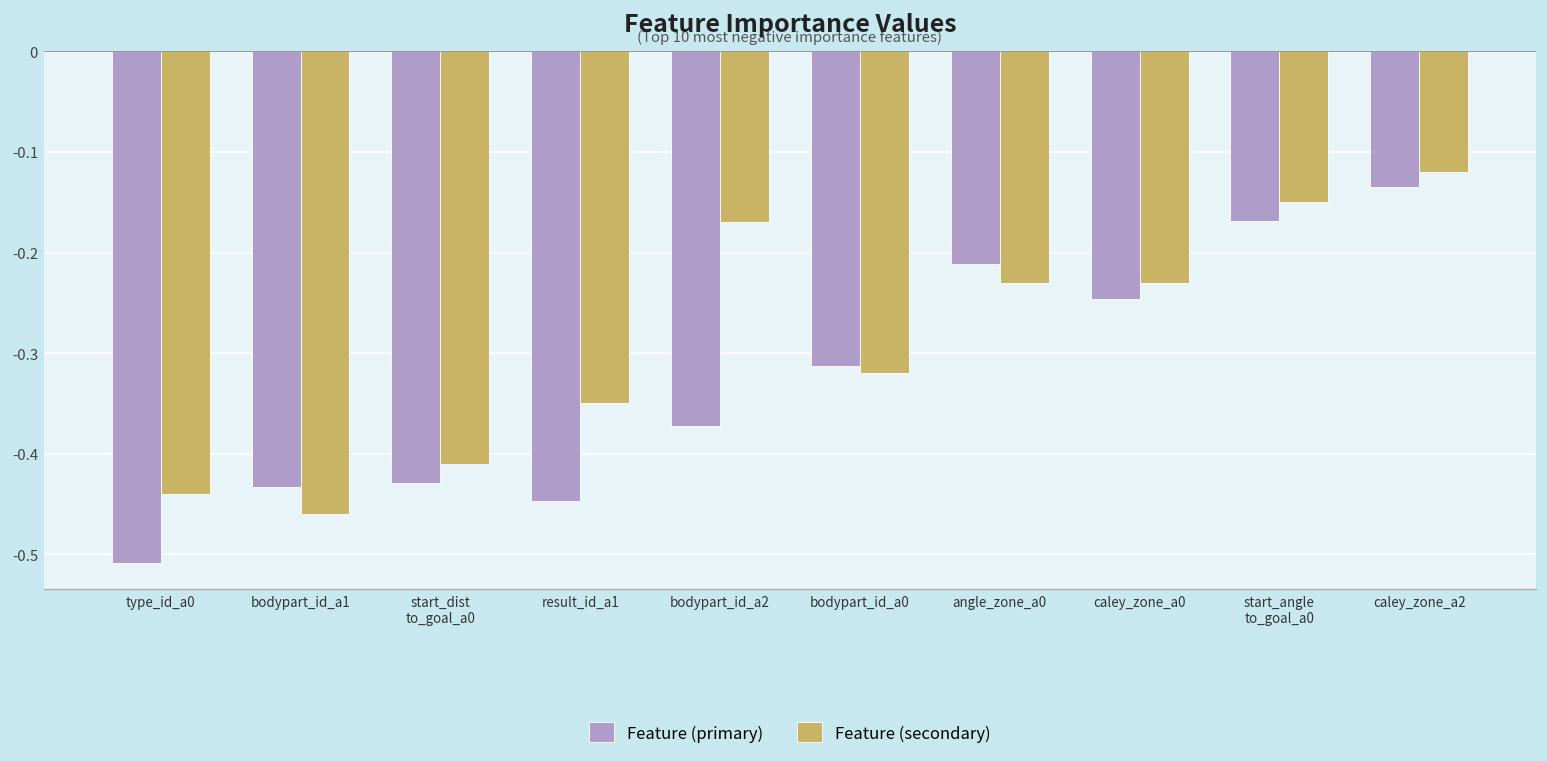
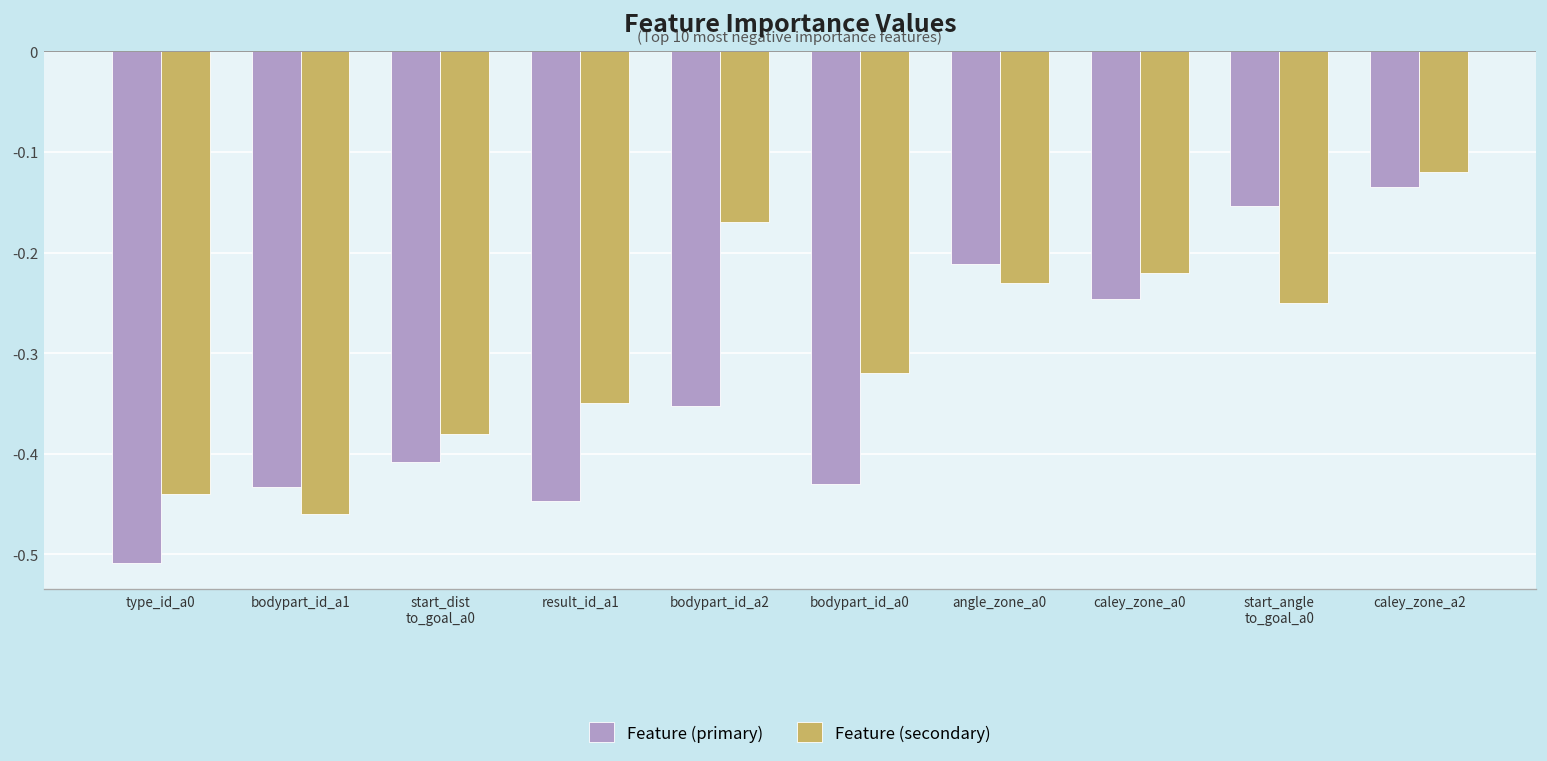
Feature (primary), start_dist to_goal_a0: -0.43 -> -0.41
Feature (secondary), start_dist to_goal_a0: -0.41 -> -0.38
Feature (primary), bodypart_id_a2: -0.37 -> -0.35
Feature (primary), bodypart_id_a0: -0.31 -> -0.43
Feature (secondary), caley_zone_a0: -0.23 -> -0.22
Feature (primary), start_angle to_goal_a0: -0.17 -> -0.15
Feature (secondary), start_angle to_goal_a0: -0.15 -> -0.25
